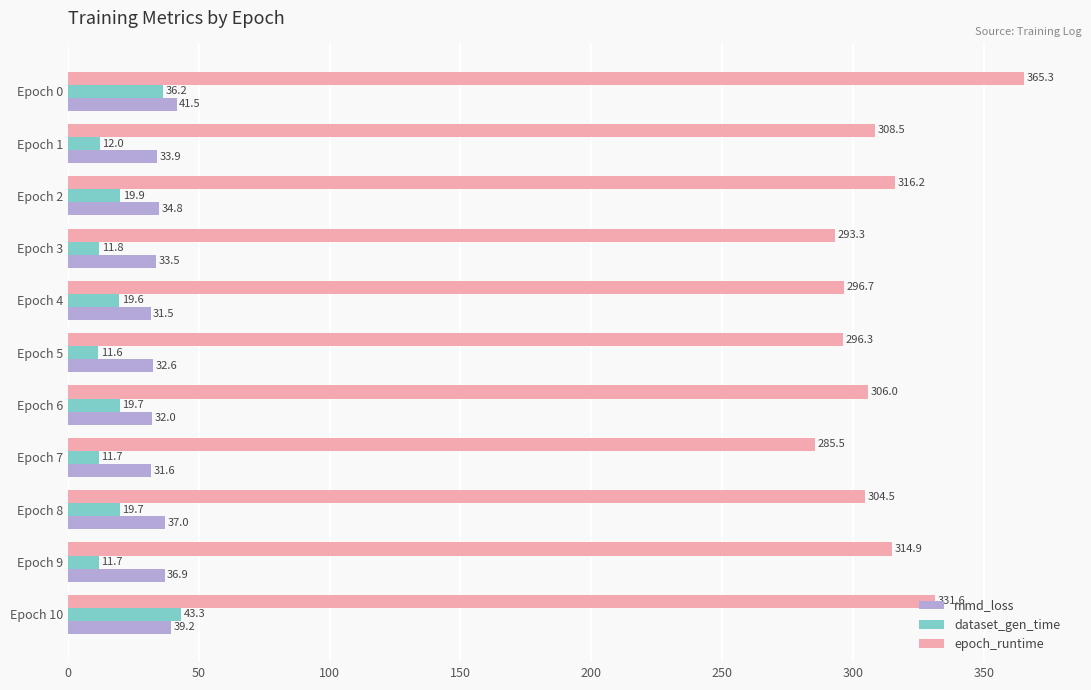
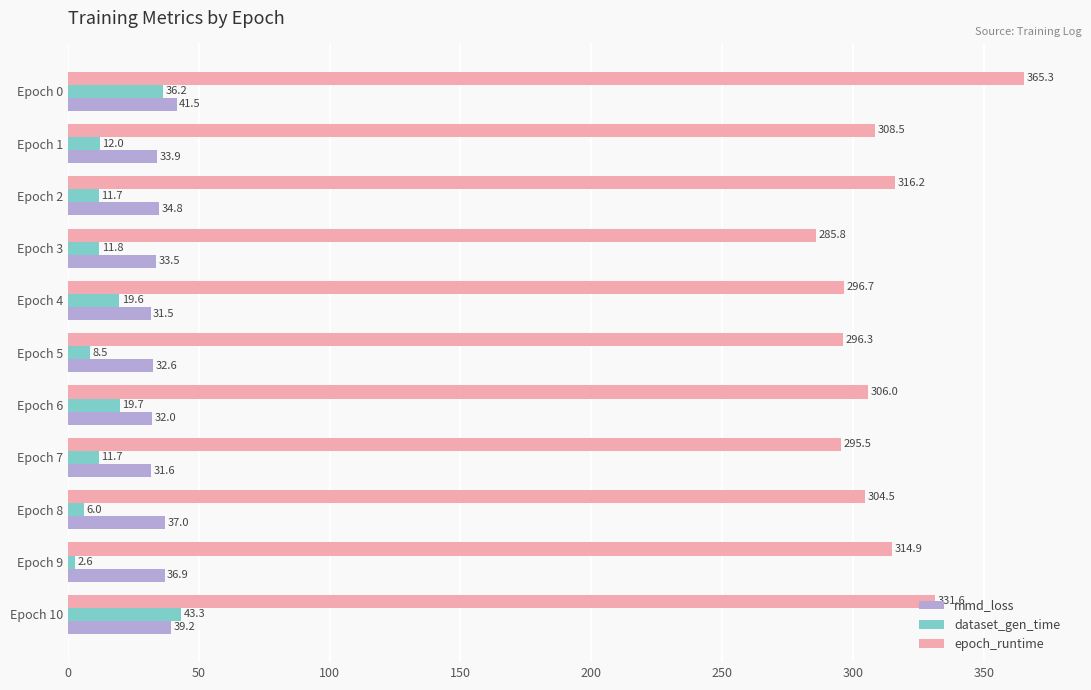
dataset_gen_time, Epoch 2: 19.9 -> 11.7
epoch_runtime, Epoch 3: 293.3 -> 285.8
dataset_gen_time, Epoch 5: 11.6 -> 8.5
epoch_runtime, Epoch 7: 285.5 -> 295.5
dataset_gen_time, Epoch 8: 19.7 -> 6.0
dataset_gen_time, Epoch 9: 11.7 -> 2.6
